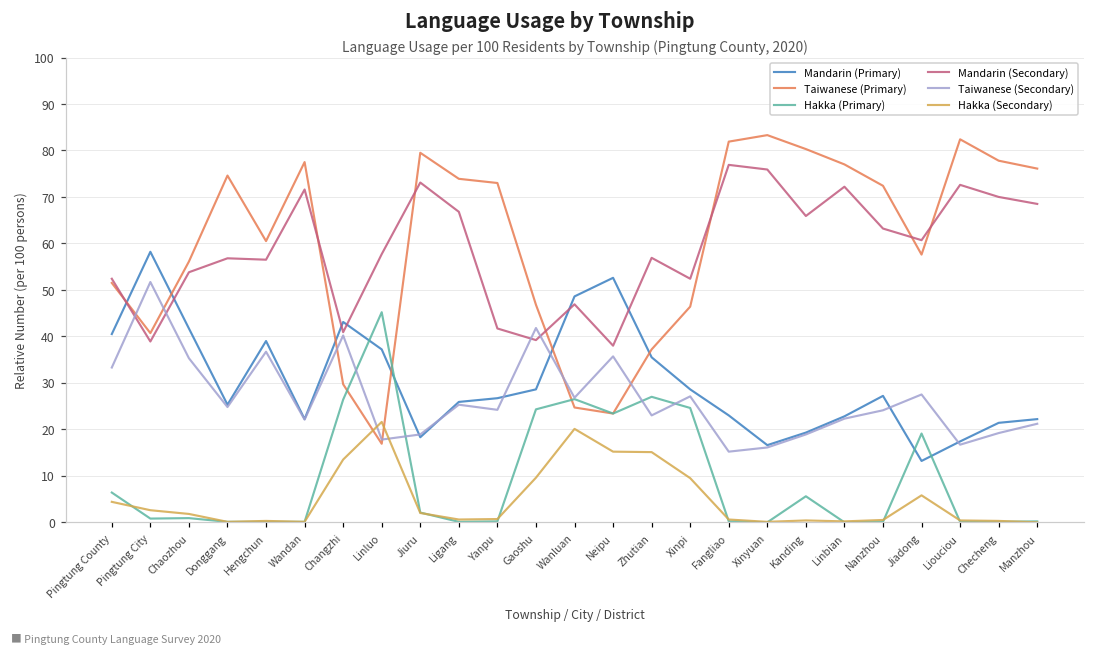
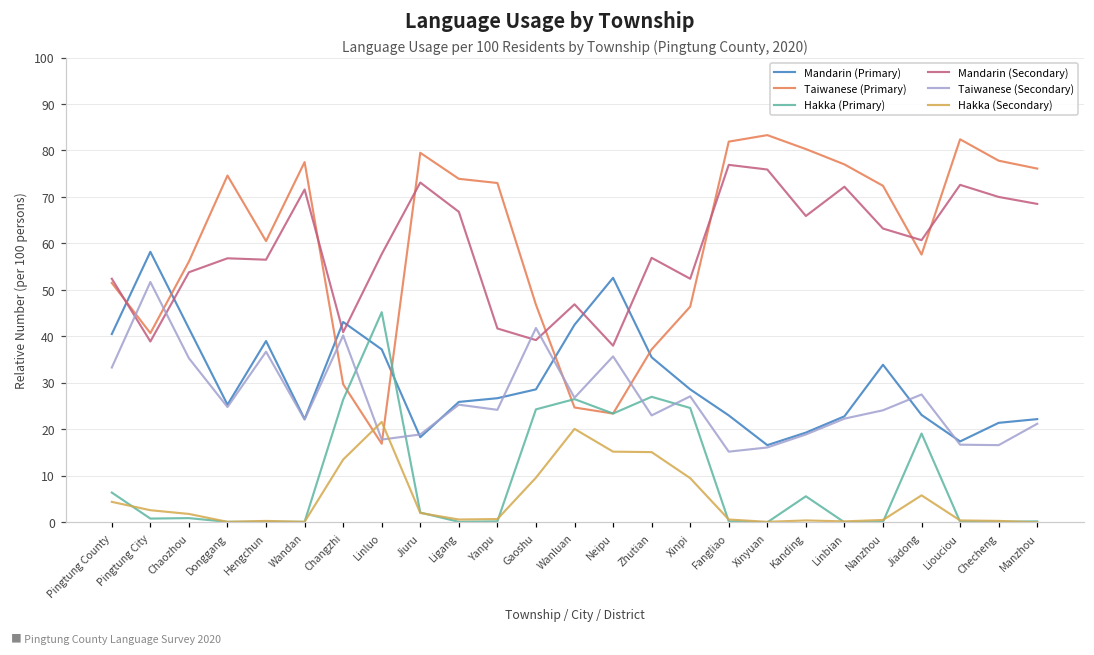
Mandarin (Primary), Wanluan: 49 -> 43
Mandarin (Primary), Nanzhou: 27 -> 34
Mandarin (Primary), Jiadong: 13 -> 23
Taiwanese (Secondary), Checheng: 19 -> 17
